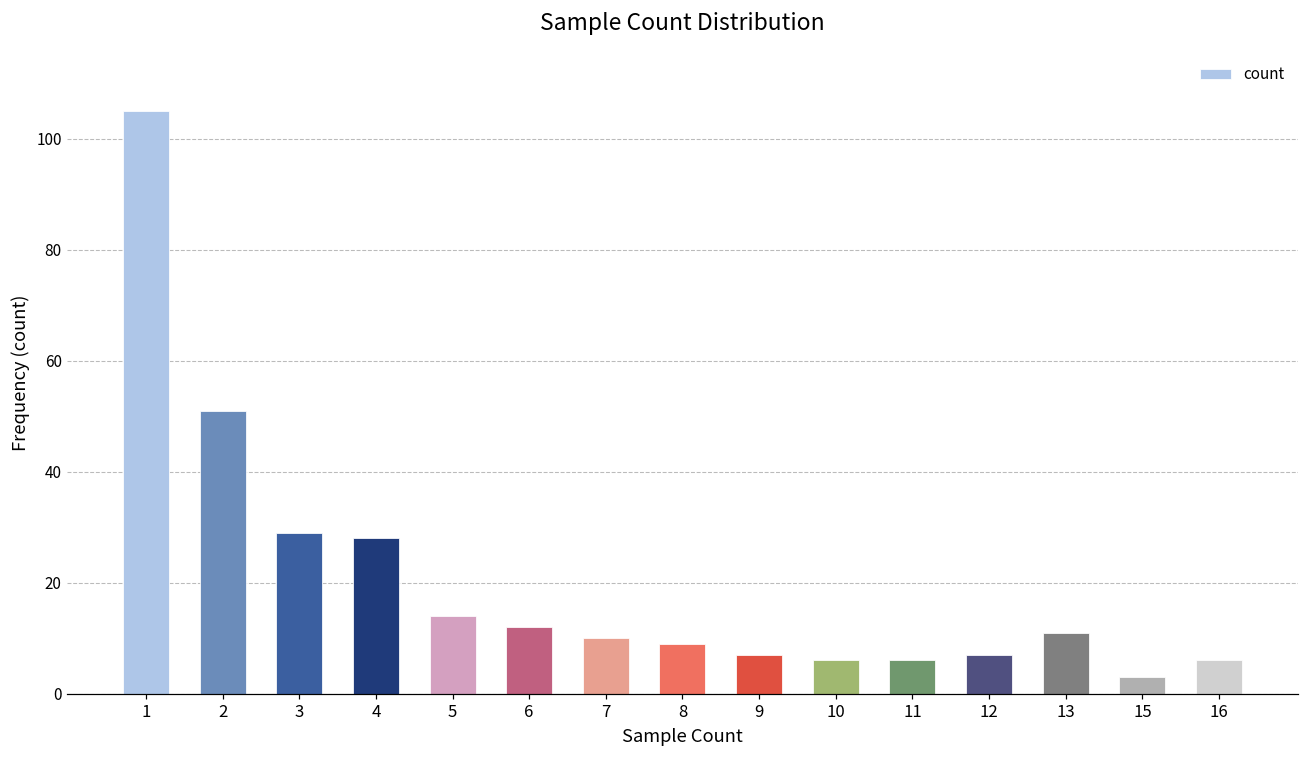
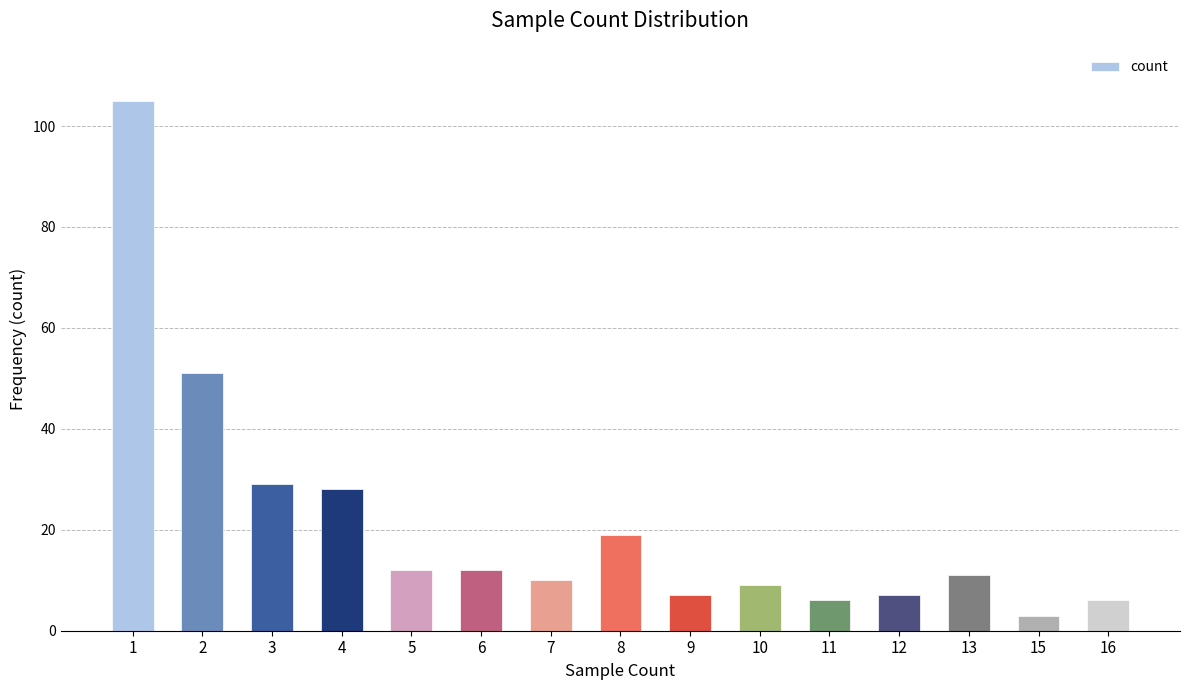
5: 14 -> 12
8: 9 -> 19
10: 6 -> 9
